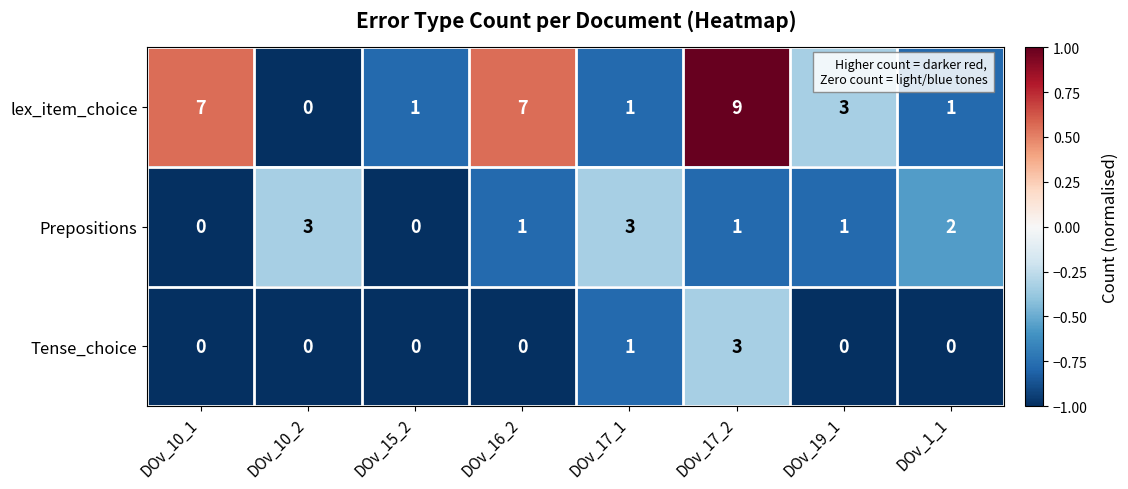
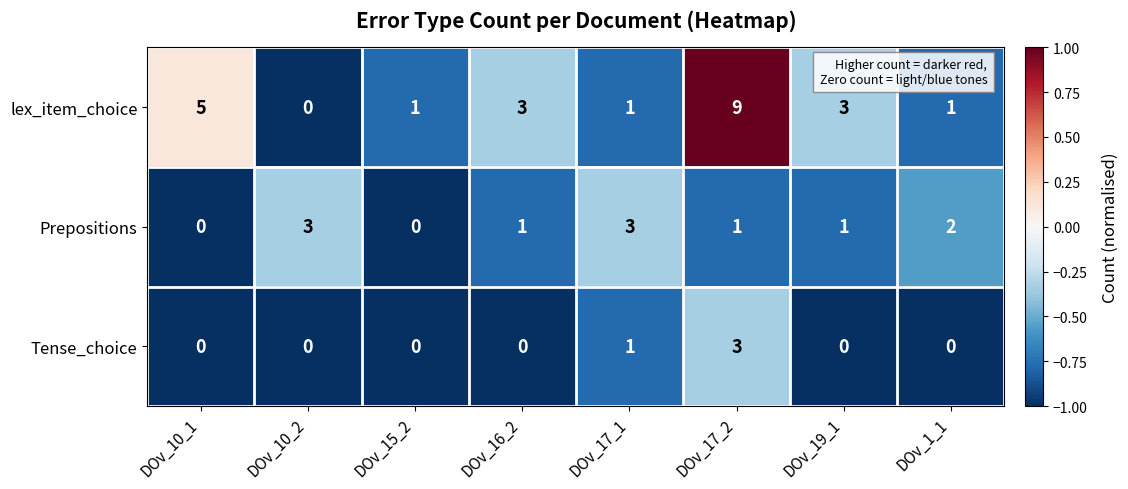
lex_item_choice, DOv_10_1: 7 -> 5
lex_item_choice, DOv_16_2: 7 -> 3
